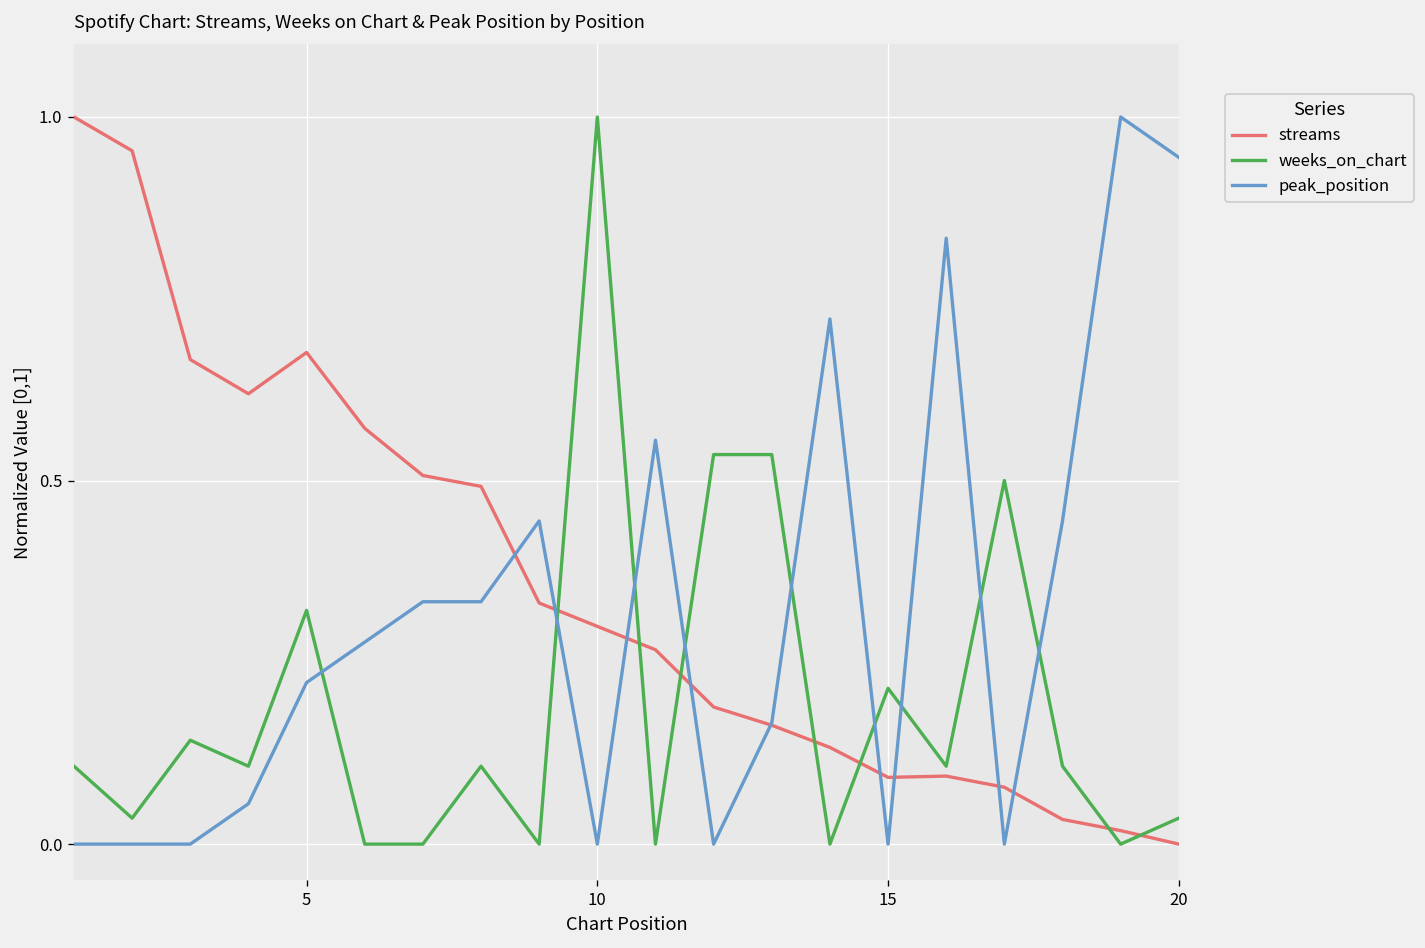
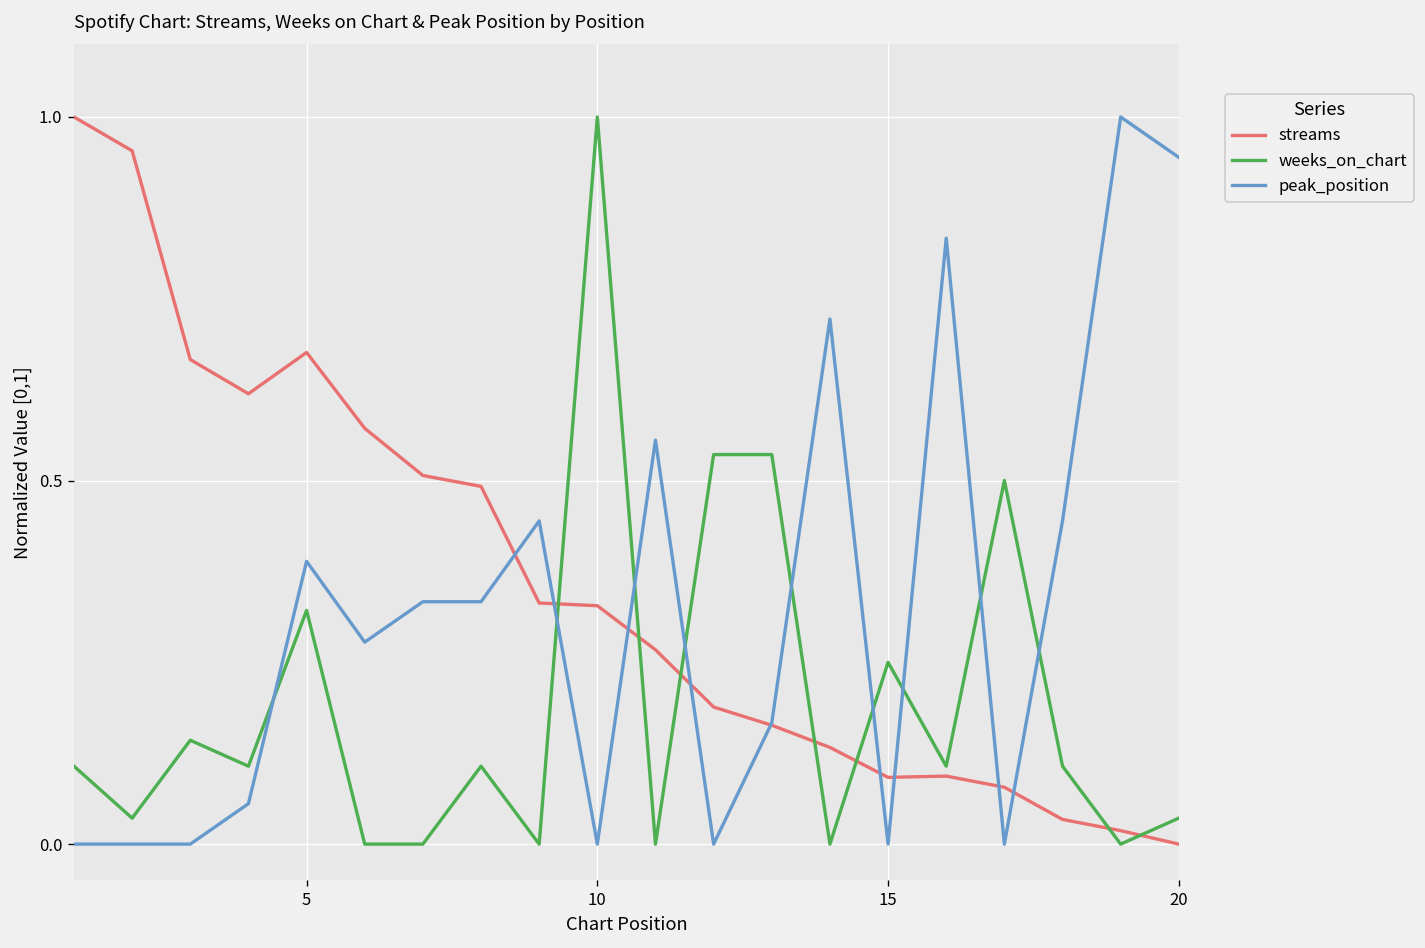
peak_position, 5: 0.22 -> 0.39
streams, 10: 0.30 -> 0.33
weeks_on_chart, 15: 0.21 -> 0.25
